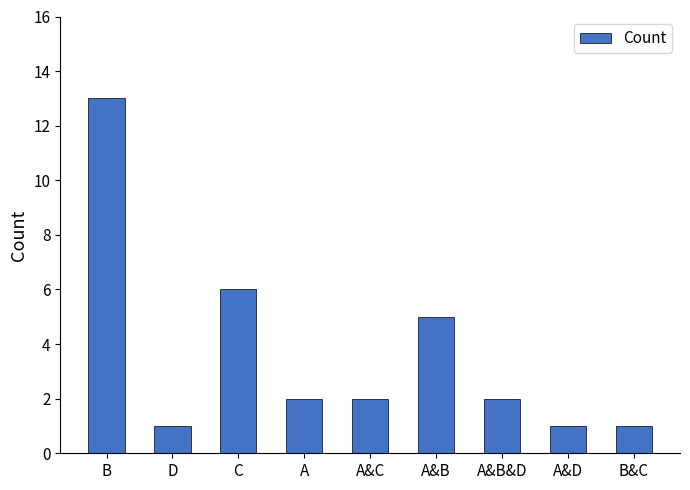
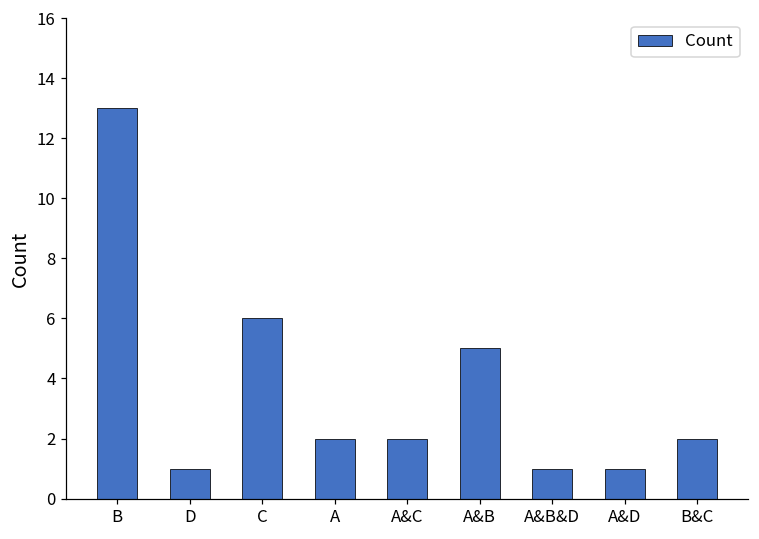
A&B&D: 2 -> 1
B&C: 1 -> 2
